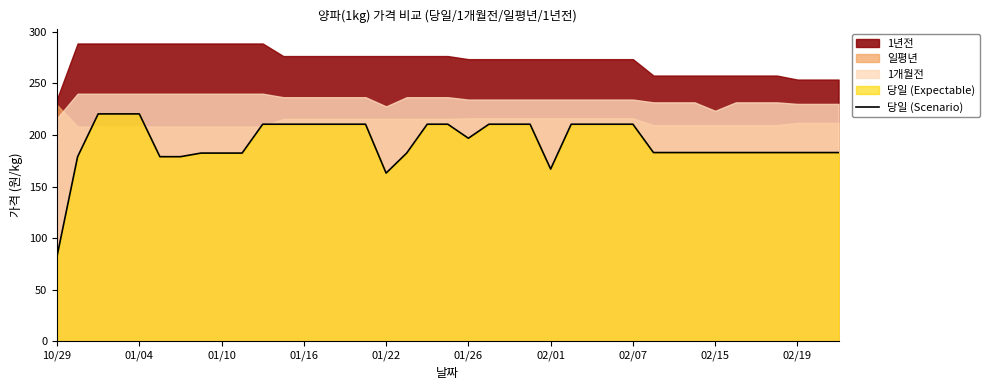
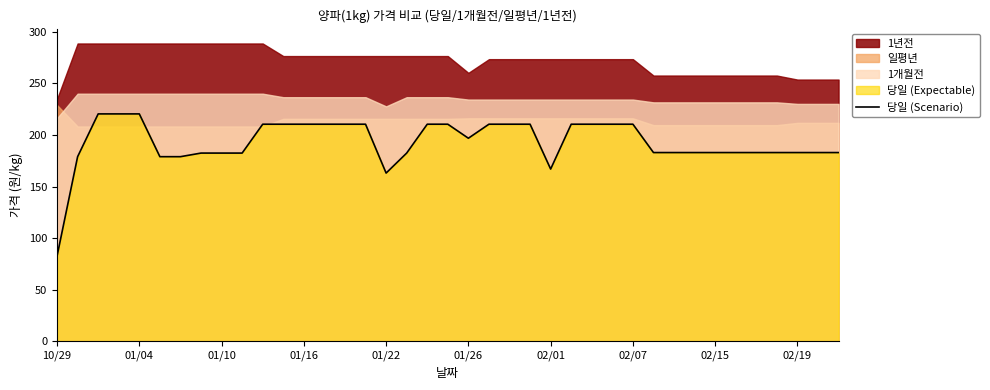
1년전, 01/26: 274 -> 260
1개월전, 02/15: 224 -> 232
